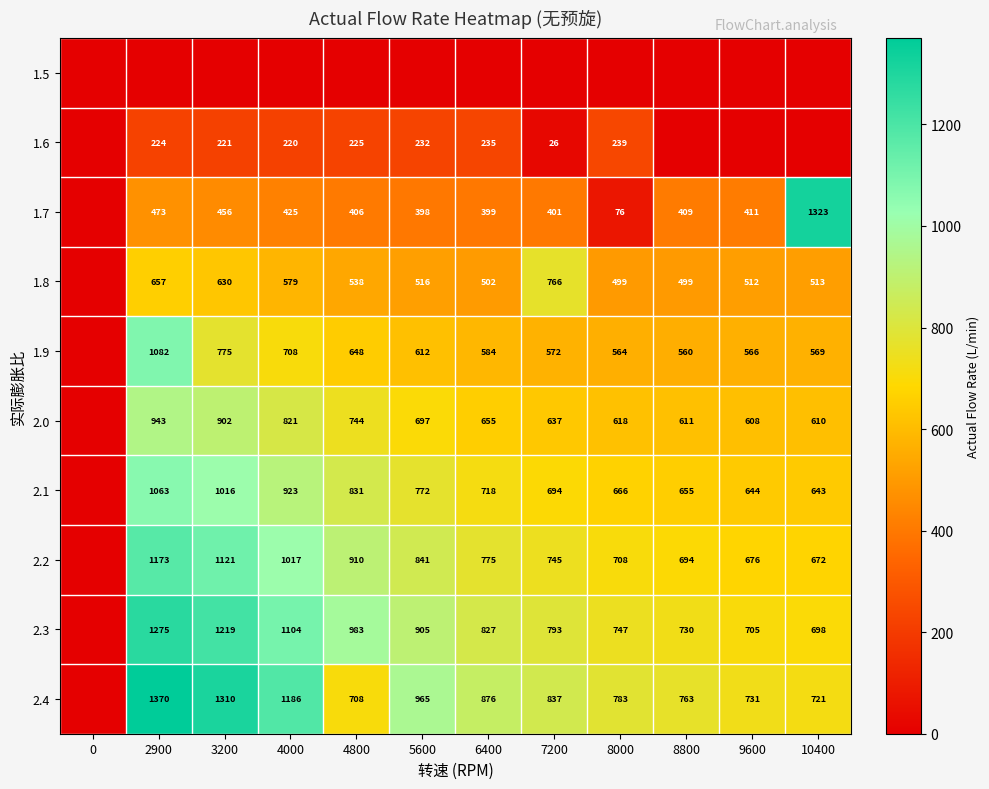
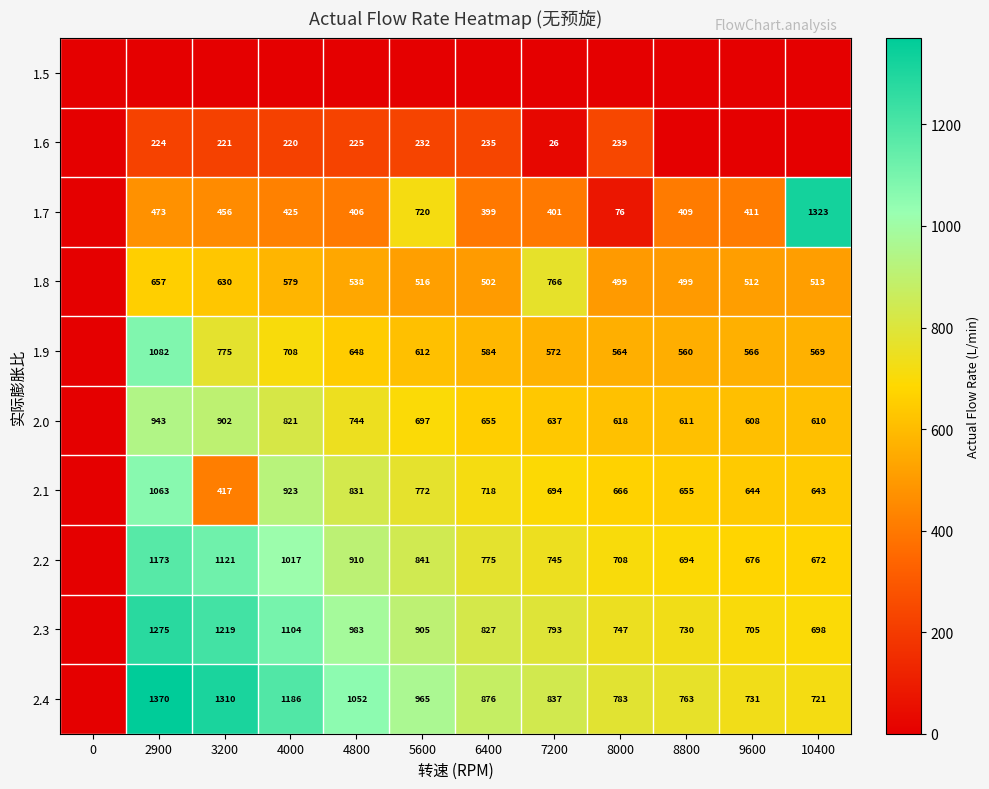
1.7, 5600: 398 -> 720
2.1, 3200: 1016 -> 417
2.4, 4800: 708 -> 1052
